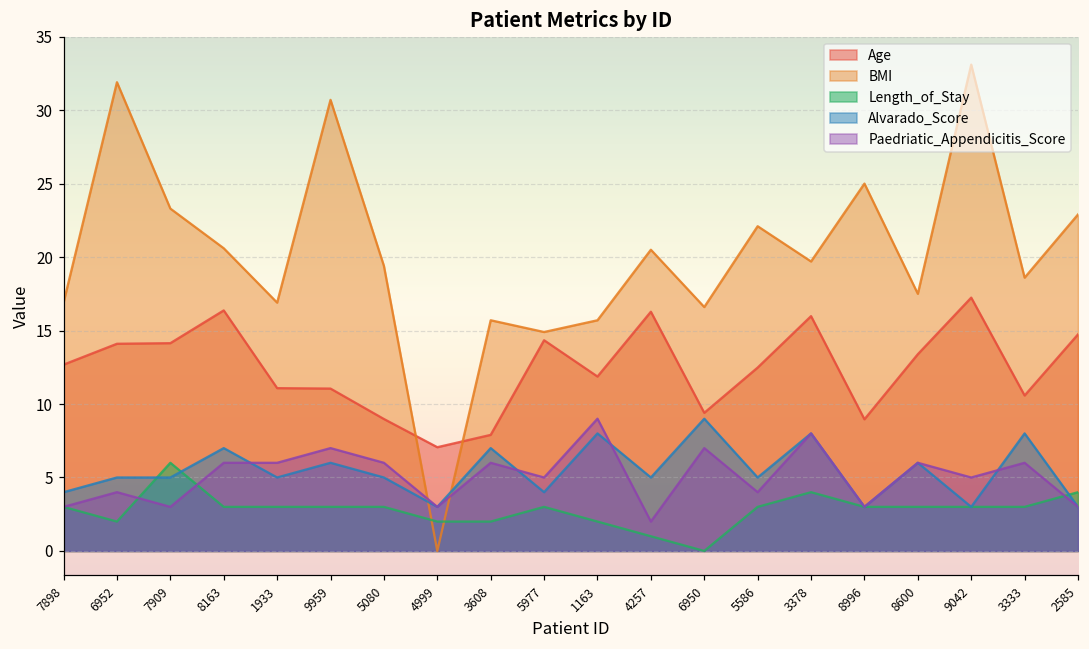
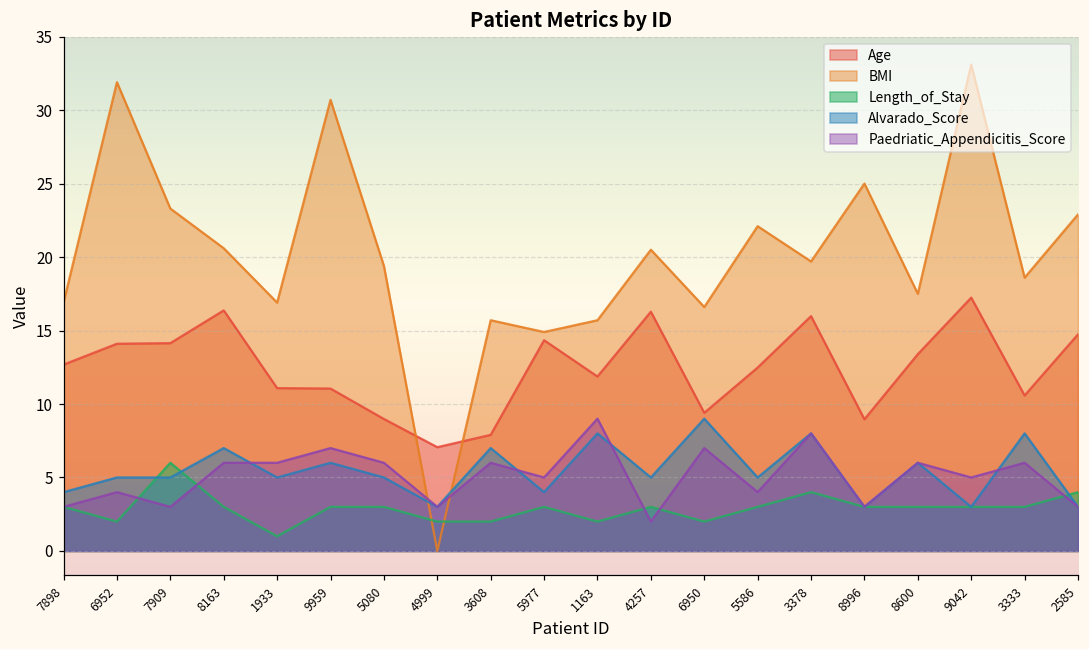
Length_of_Stay, 1933: 3 -> 1
Length_of_Stay, 4257: 1 -> 3
Length_of_Stay, 6950: 0 -> 2
